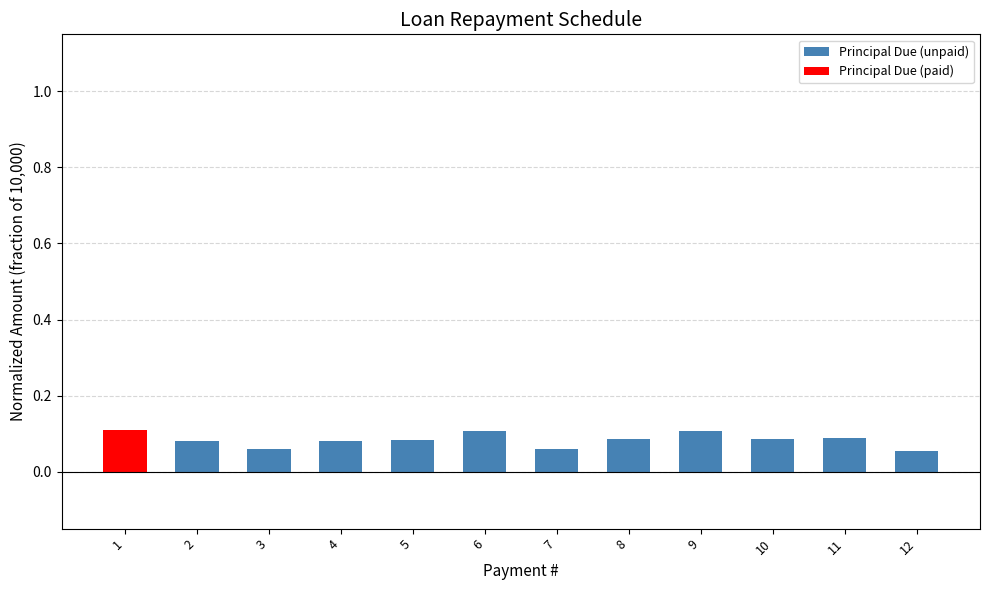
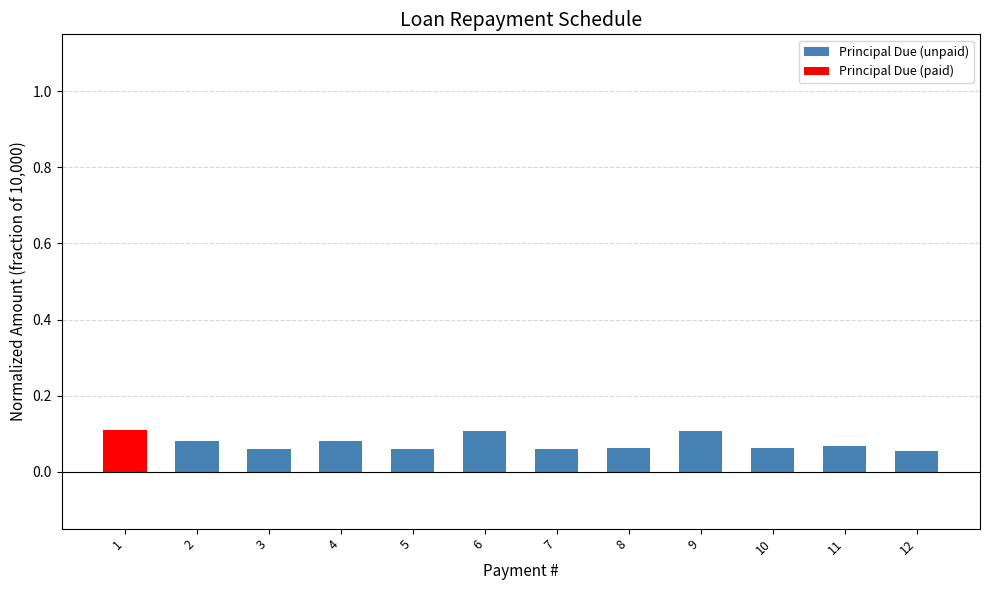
5: 0.08 -> 0.06
8: 0.08 -> 0.06
10: 0.09 -> 0.06
11: 0.09 -> 0.07
